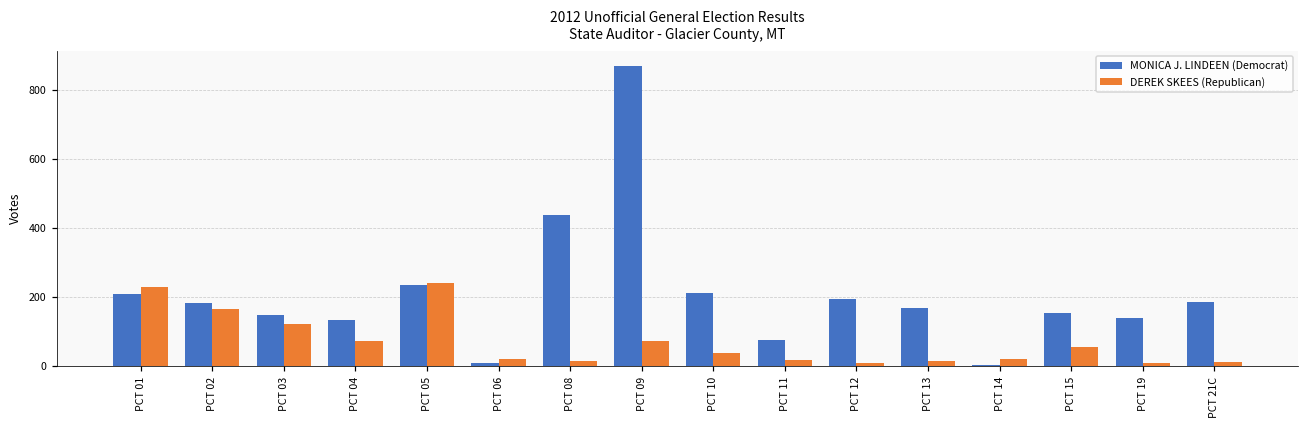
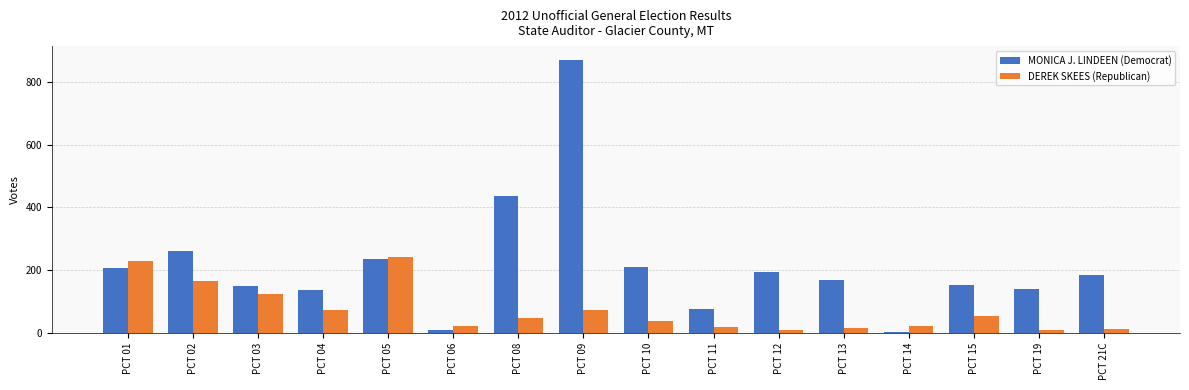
MONICA J. LINDEEN (Democrat), PCT 02: 180 -> 260
DEREK SKEES (Republican), PCT 08: 20 -> 50
